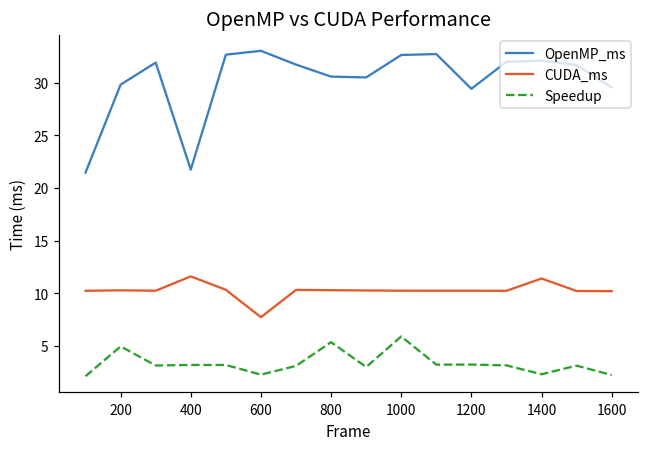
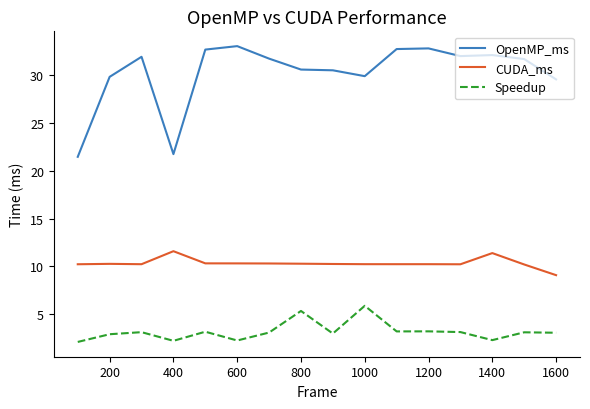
Speedup, 200: 5 -> 3
Speedup, 400: 3 -> 2
CUDA_ms, 600: 8 -> 10
OpenMP_ms, 1000: 33 -> 30
OpenMP_ms, 1200: 29 -> 33
CUDA_ms, 1600: 10 -> 9
Speedup, 1600: 2 -> 3
